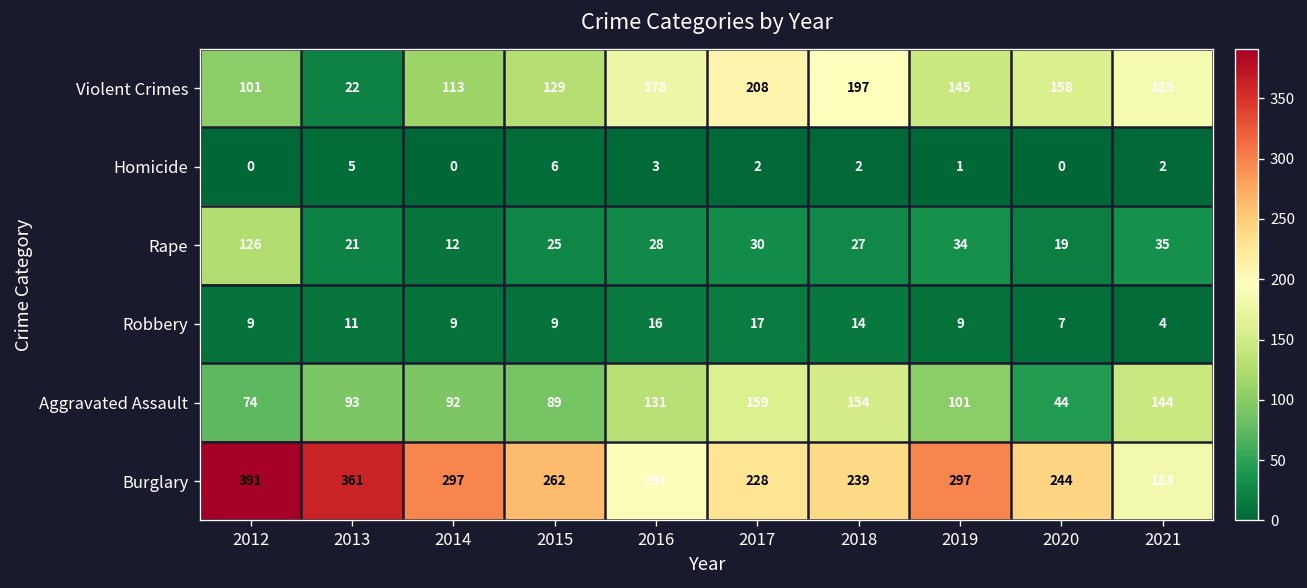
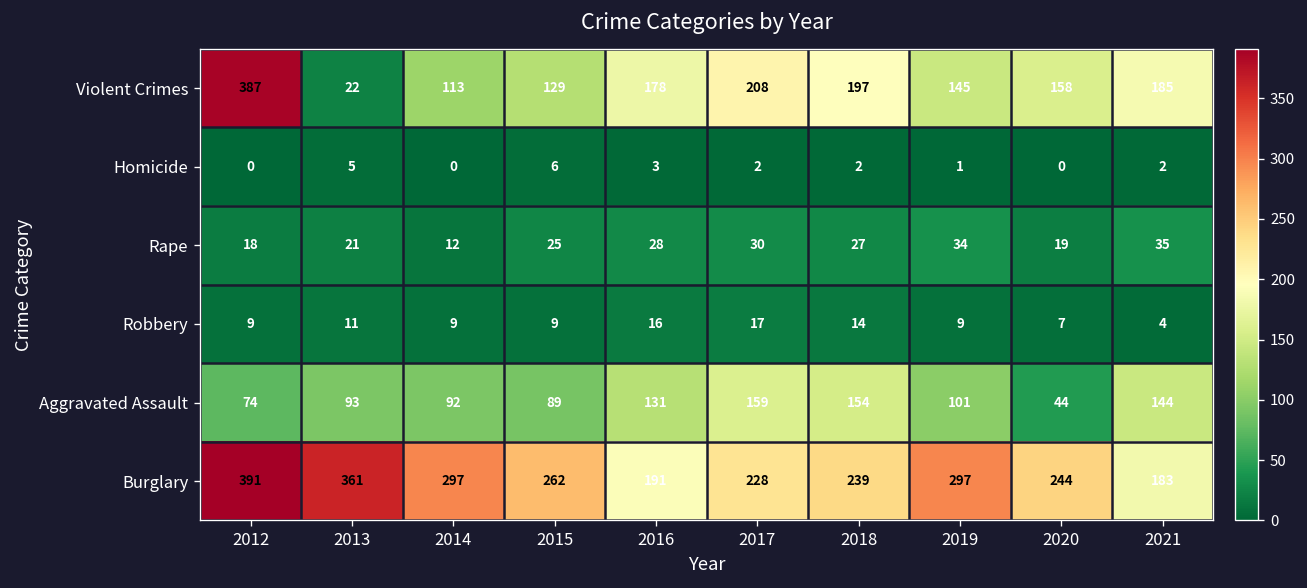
Violent Crimes, 2012: 101 -> 387
Rape, 2012: 126 -> 18
